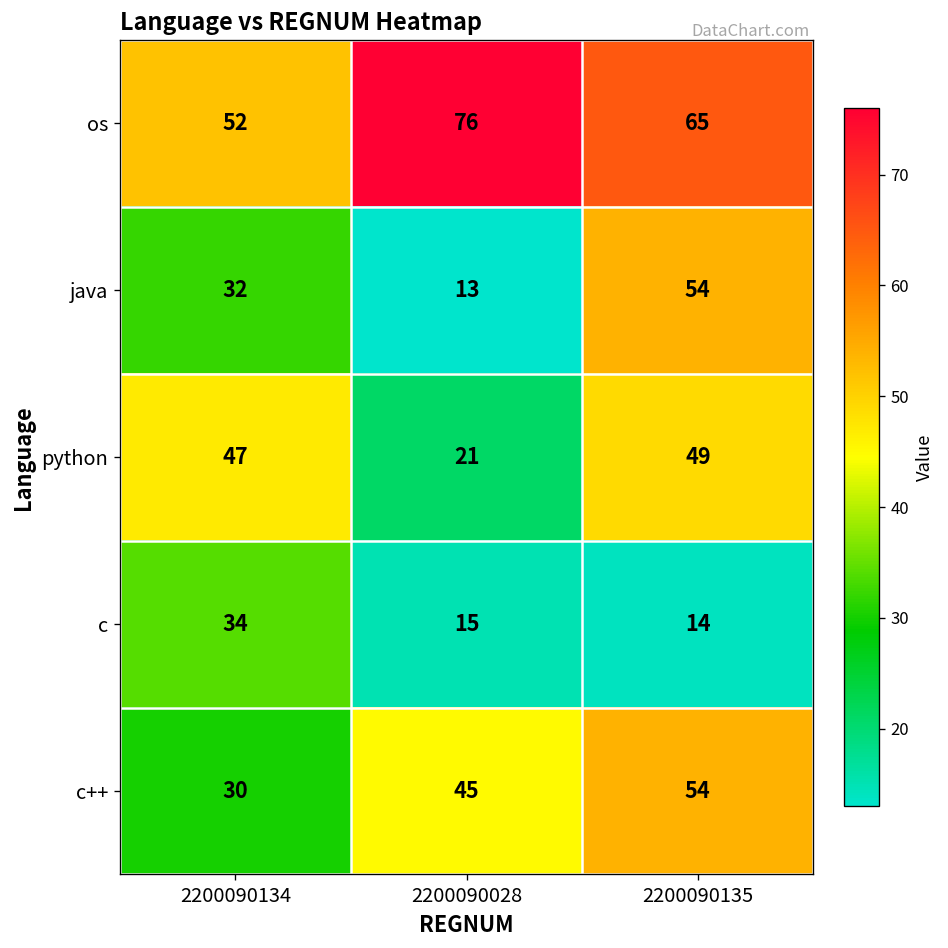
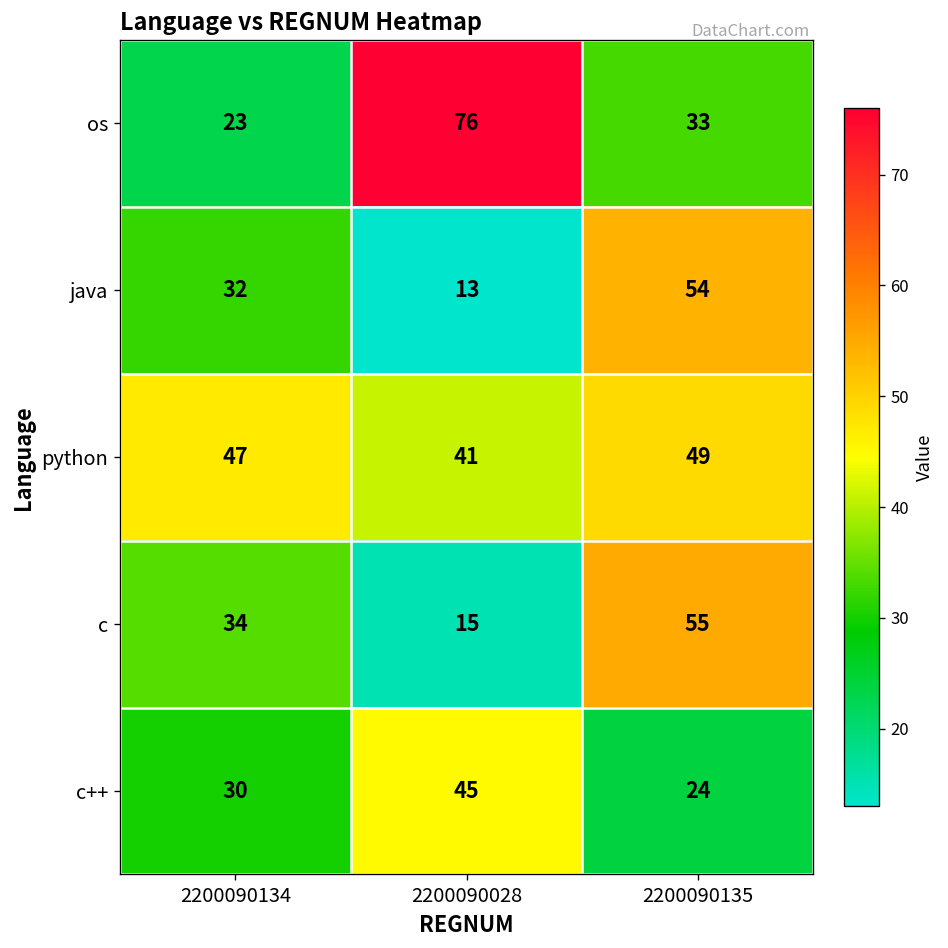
os, 2200090134: 52 -> 23
os, 2200090135: 65 -> 33
python, 2200090028: 21 -> 41
c, 2200090135: 14 -> 55
c++, 2200090135: 54 -> 24
